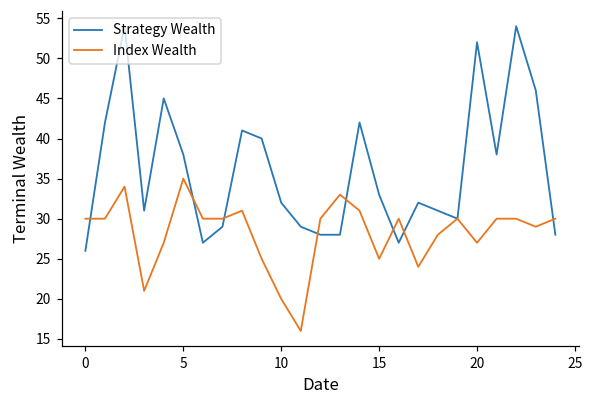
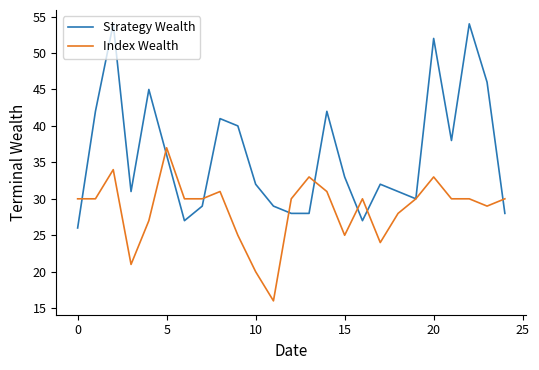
Strategy Wealth, 5: 38 -> 36
Index Wealth, 5: 35 -> 37
Index Wealth, 20: 27 -> 33
